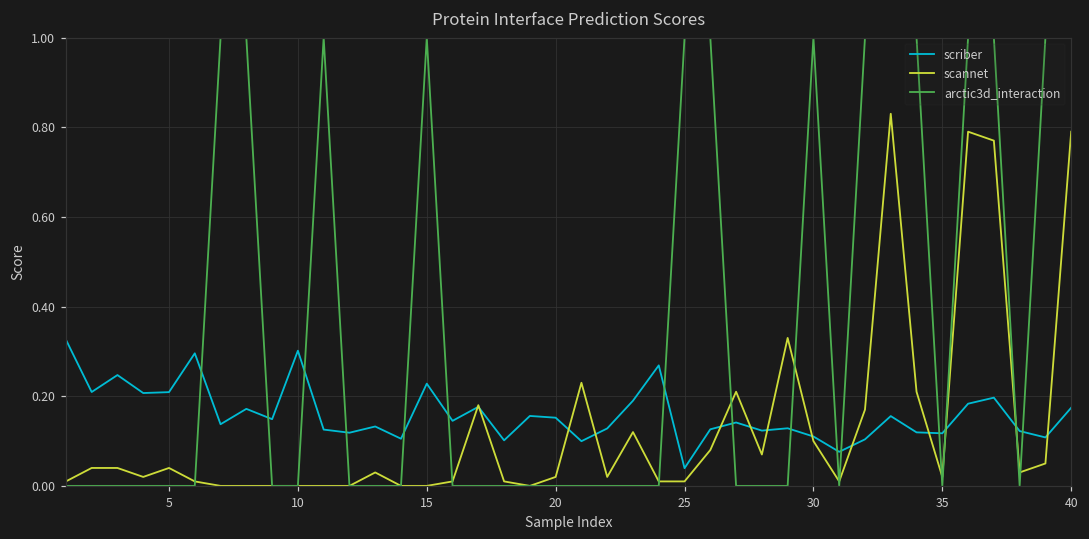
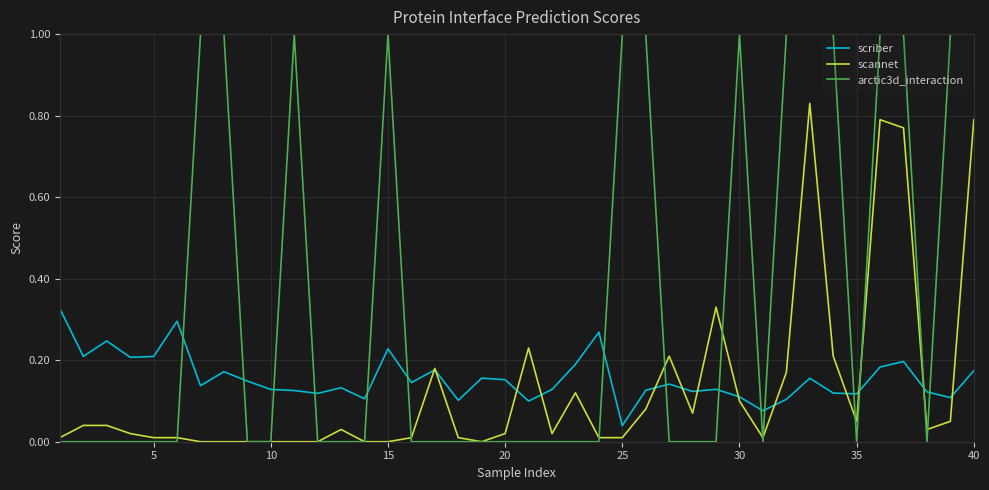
scannet, 5: 0.04 -> 0.01
scriber, 10: 0.30 -> 0.13
scannet, 35: 0.02 -> 0.05
